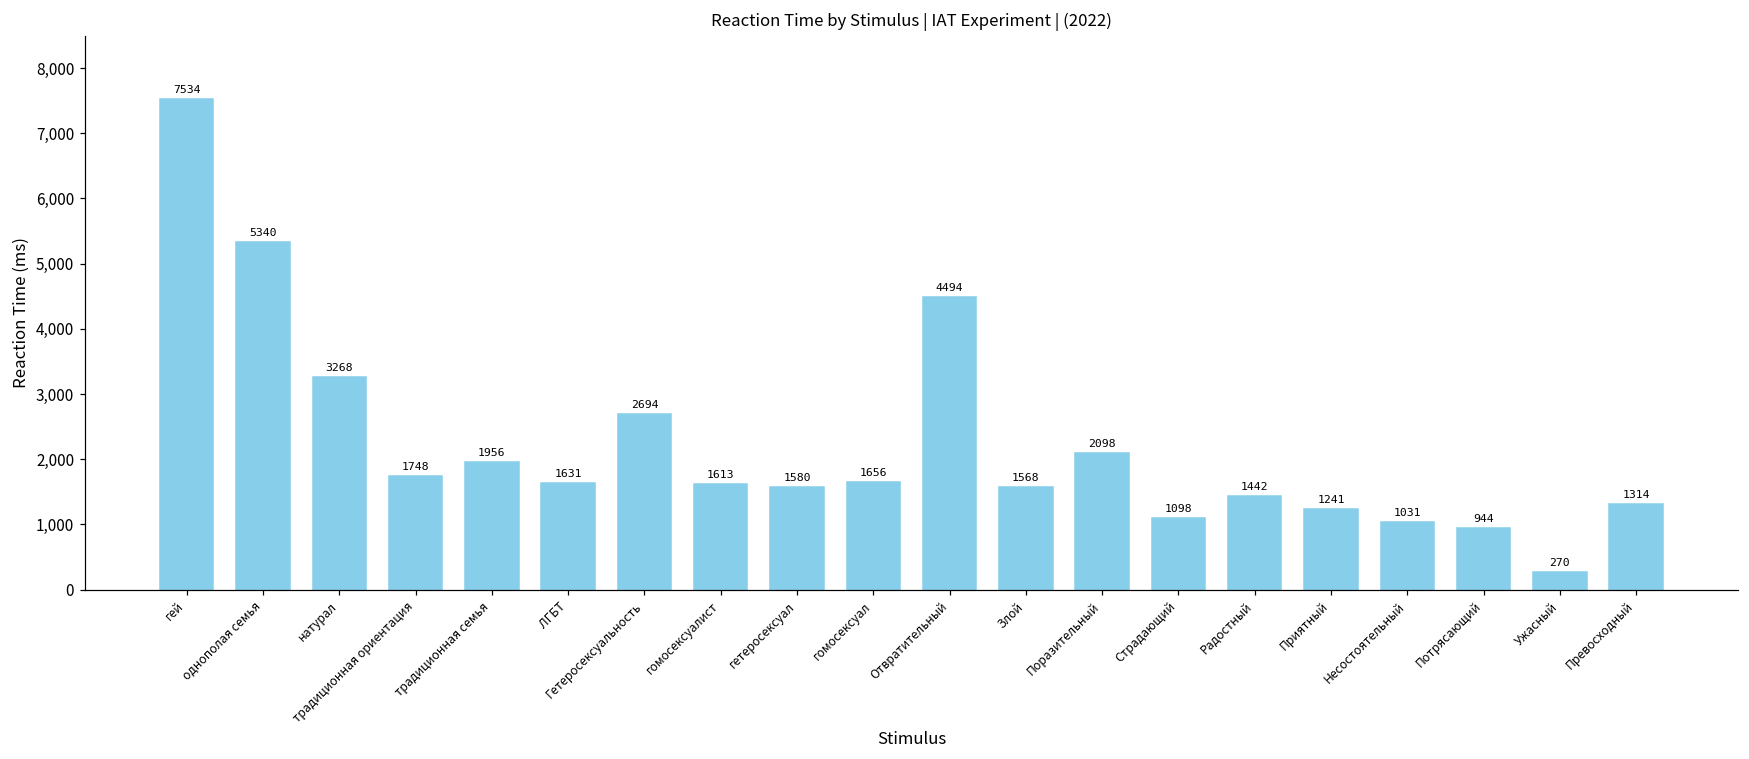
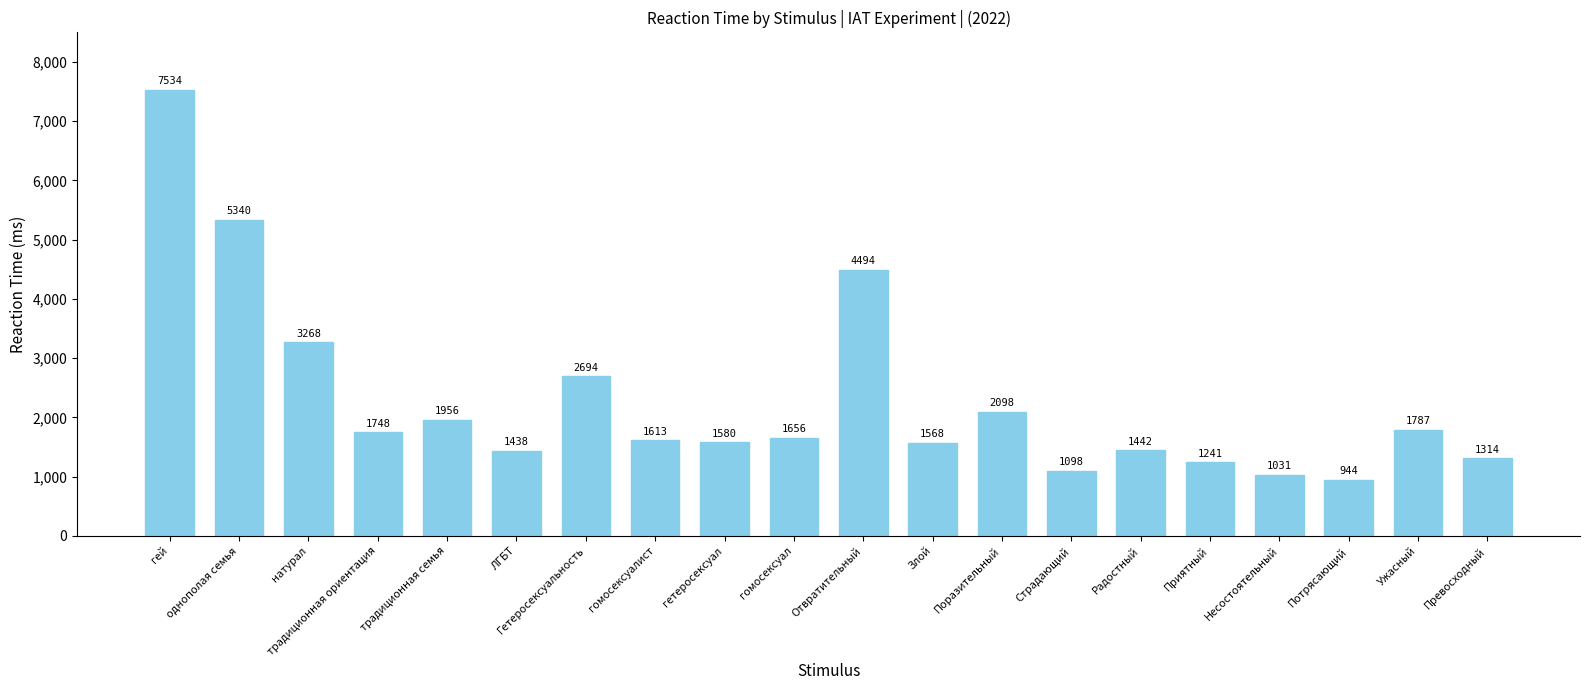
ЛГБТ: 1631 -> 1438
Ужасный: 270 -> 1787
